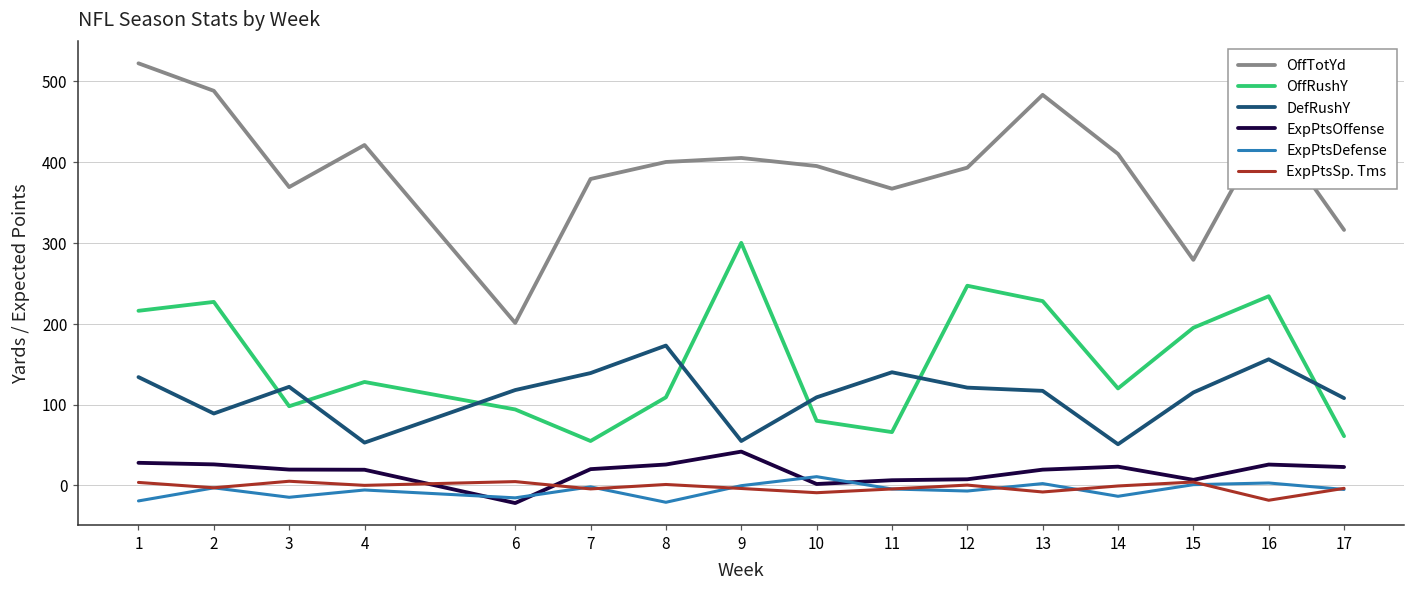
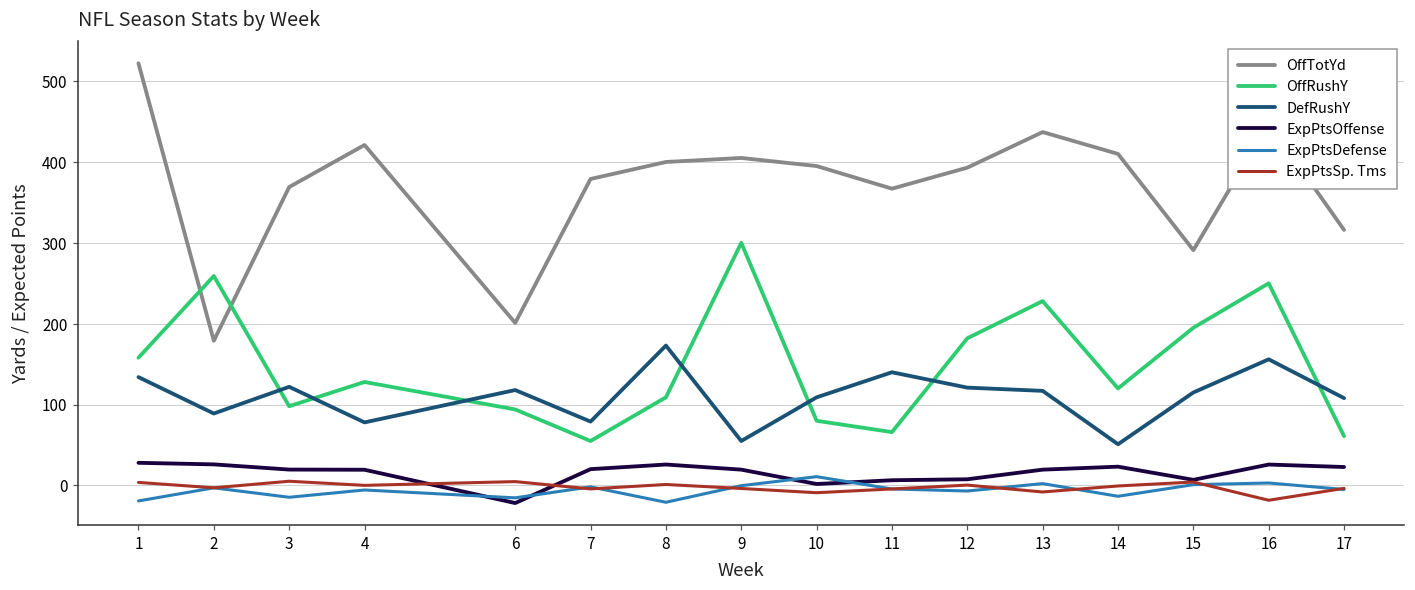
OffRushY, 1: 220 -> 160
OffTotYd, 2: 490 -> 180
OffRushY, 2: 230 -> 260
DefRushY, 4: 50 -> 80
DefRushY, 7: 140 -> 80
ExpPtsOffense, 9: 40 -> 20
OffRushY, 12: 250 -> 180
OffTotYd, 13: 480 -> 440
OffTotYd, 15: 280 -> 290
OffRushY, 16: 230 -> 250
